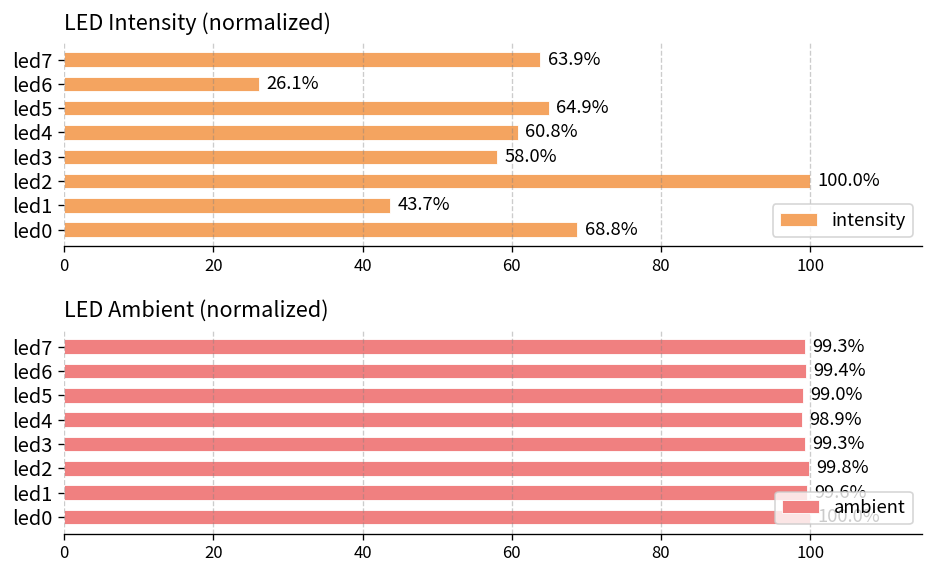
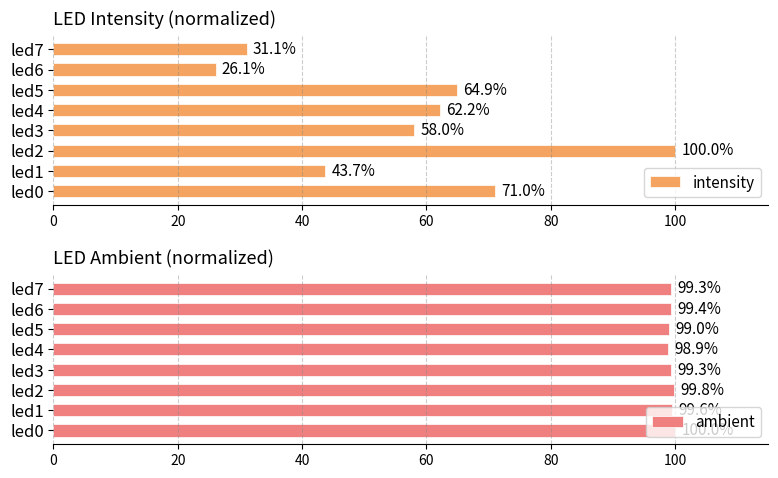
LED Intensity (normalized), led7: 63.9% -> 31.1%
LED Intensity (normalized), led4: 60.8% -> 62.2%
LED Intensity (normalized), led0: 68.8% -> 71.0%
